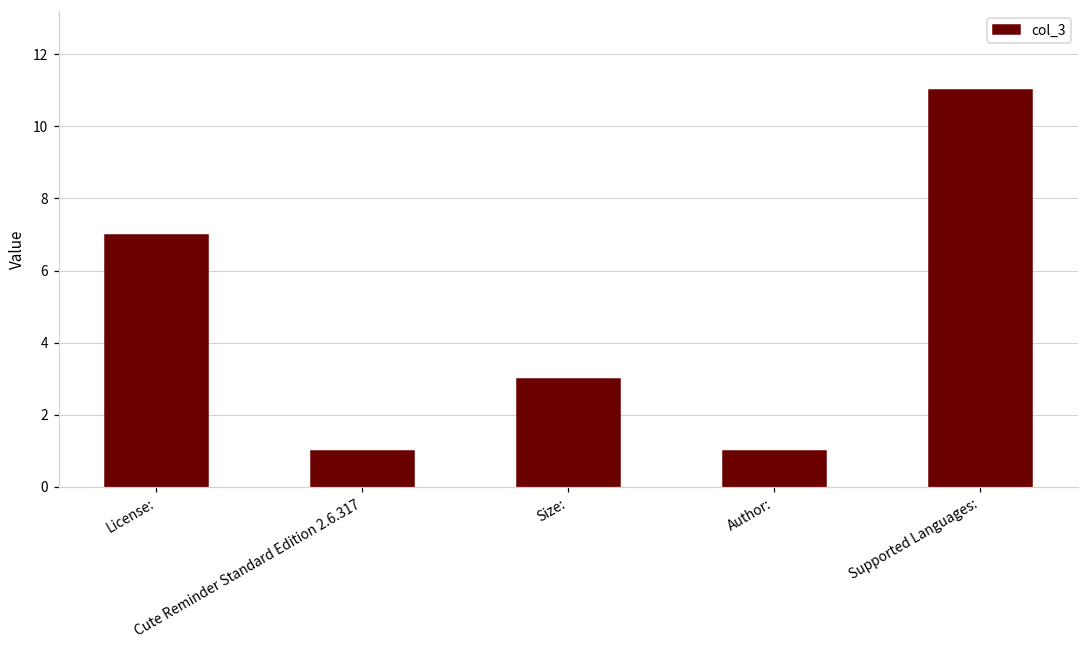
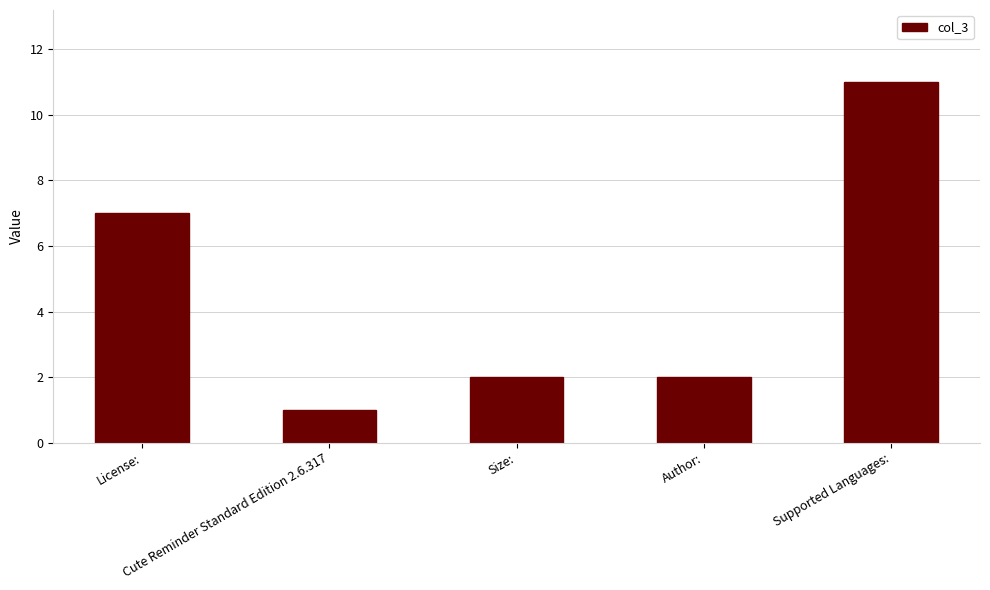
Size:: 3 -> 2
Author:: 1 -> 2
